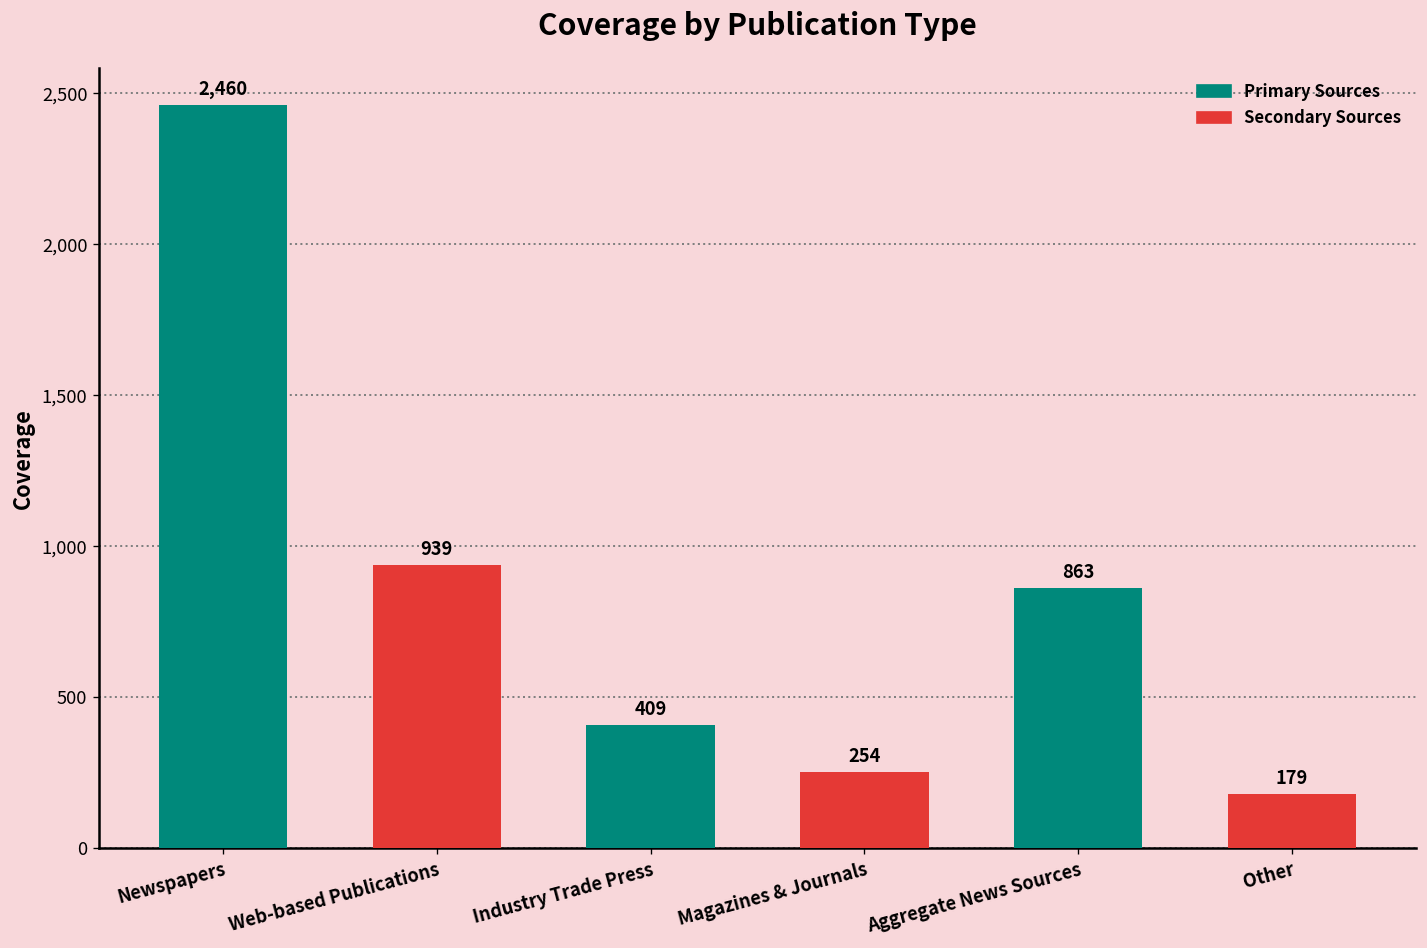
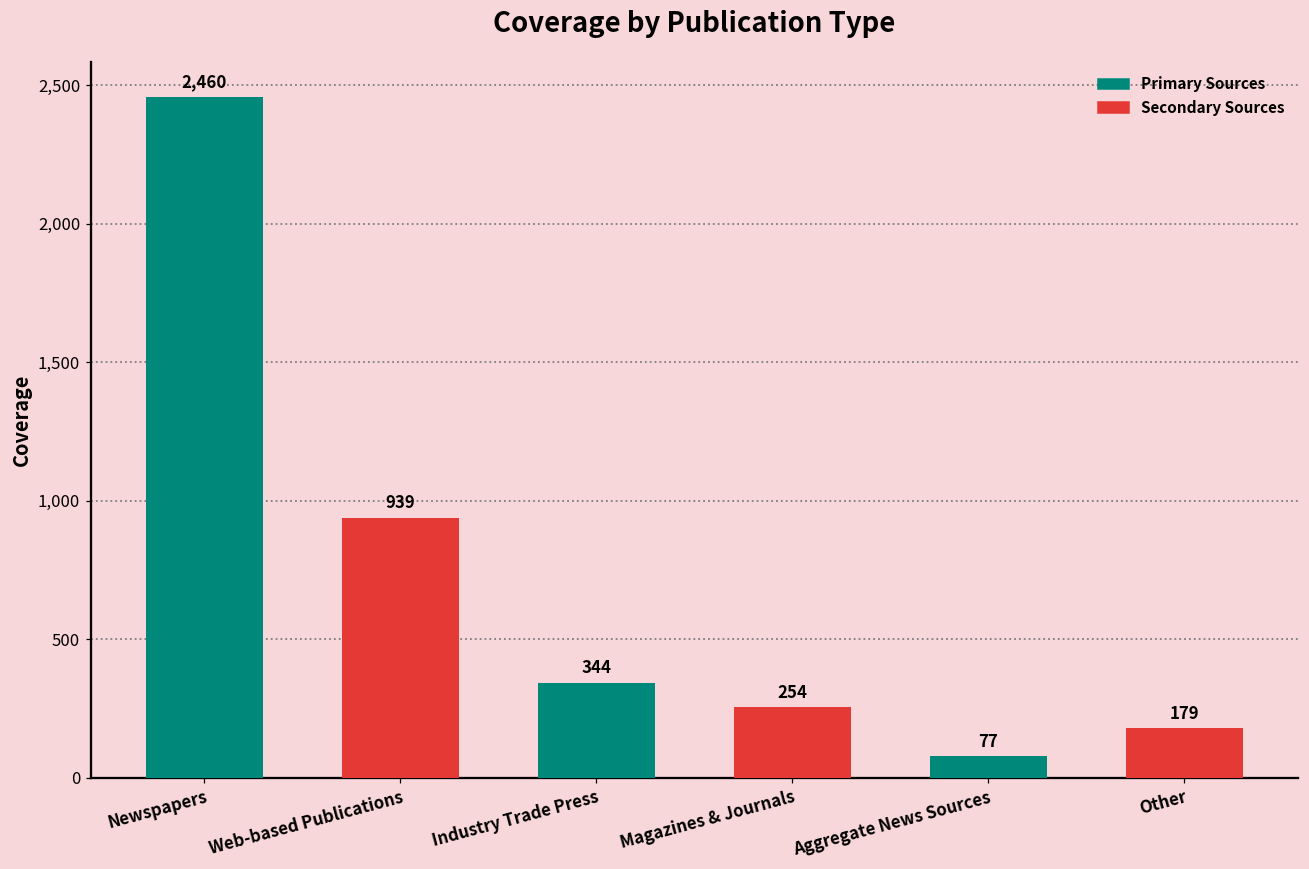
Industry Trade Press: 409 -> 344
Aggregate News Sources: 863 -> 77
